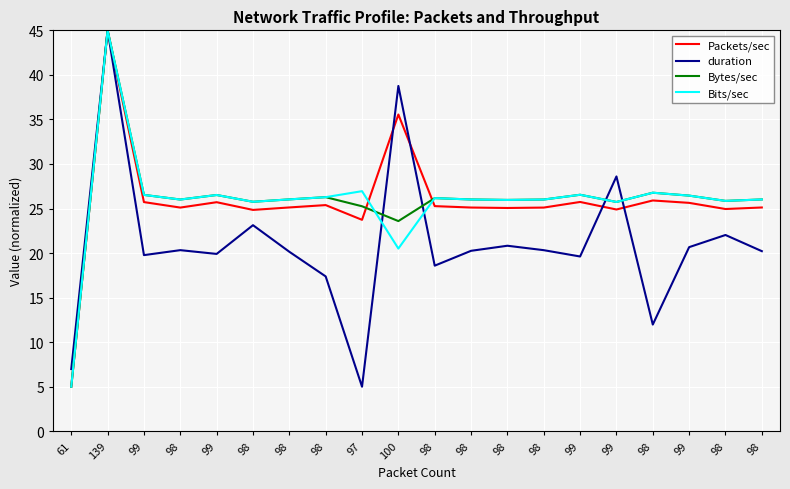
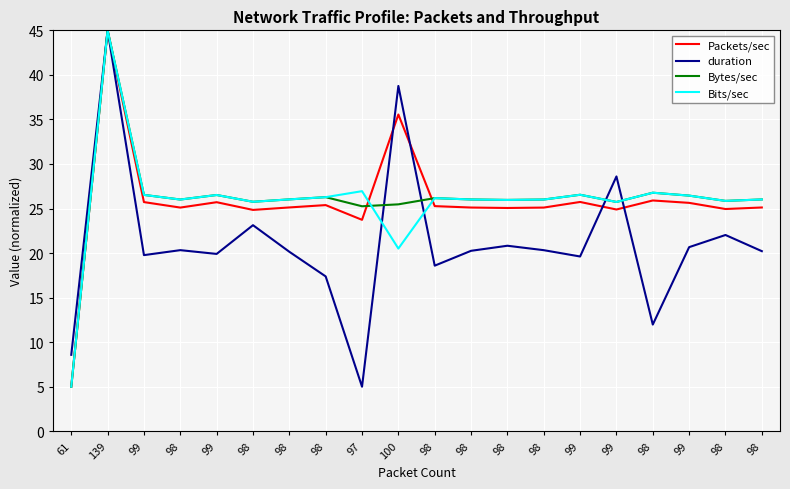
duration, 61: 7 -> 9
Bytes/sec, 100: 24 -> 25
